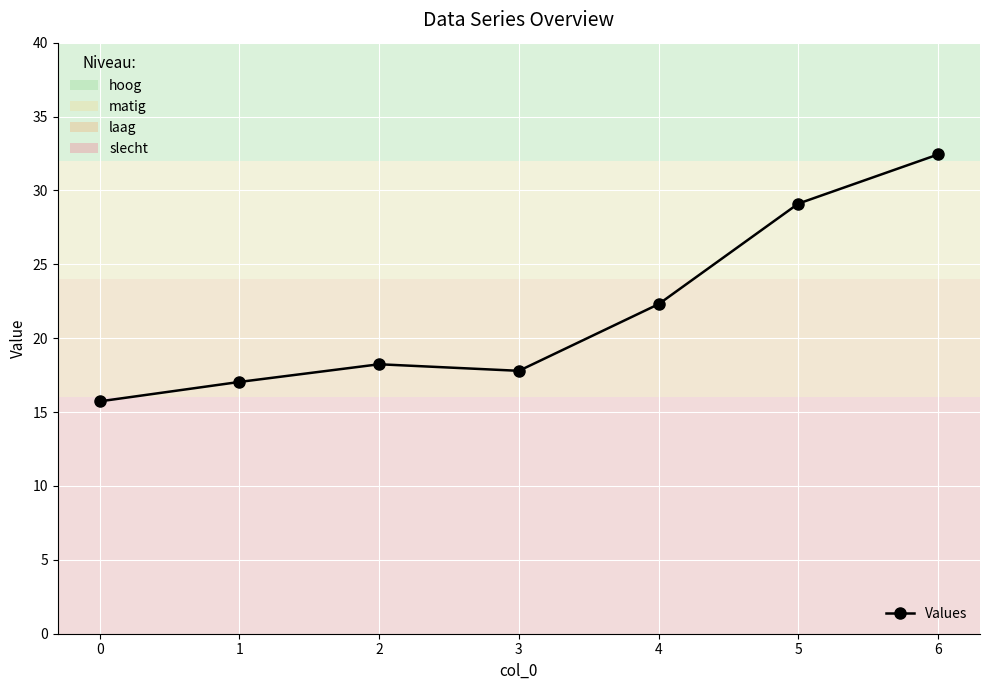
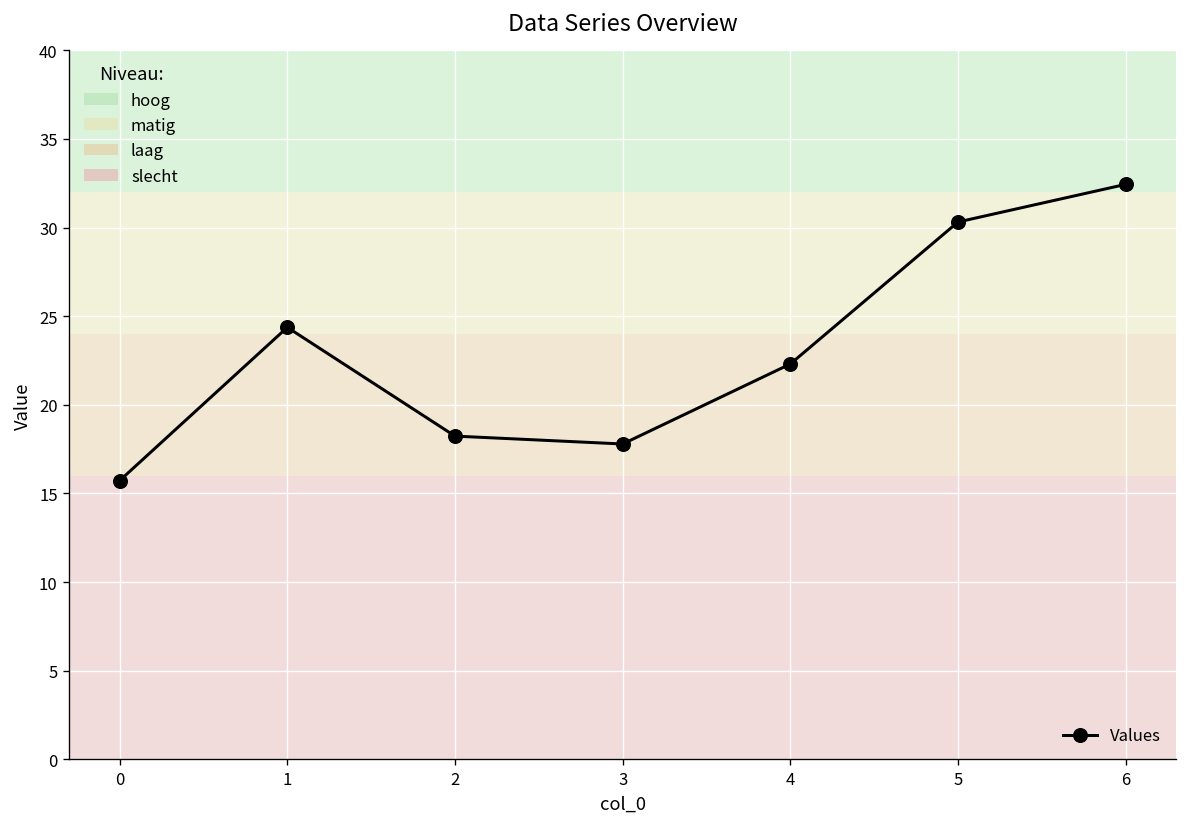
1: 17.0 -> 24.4
5: 29.1 -> 30.3
